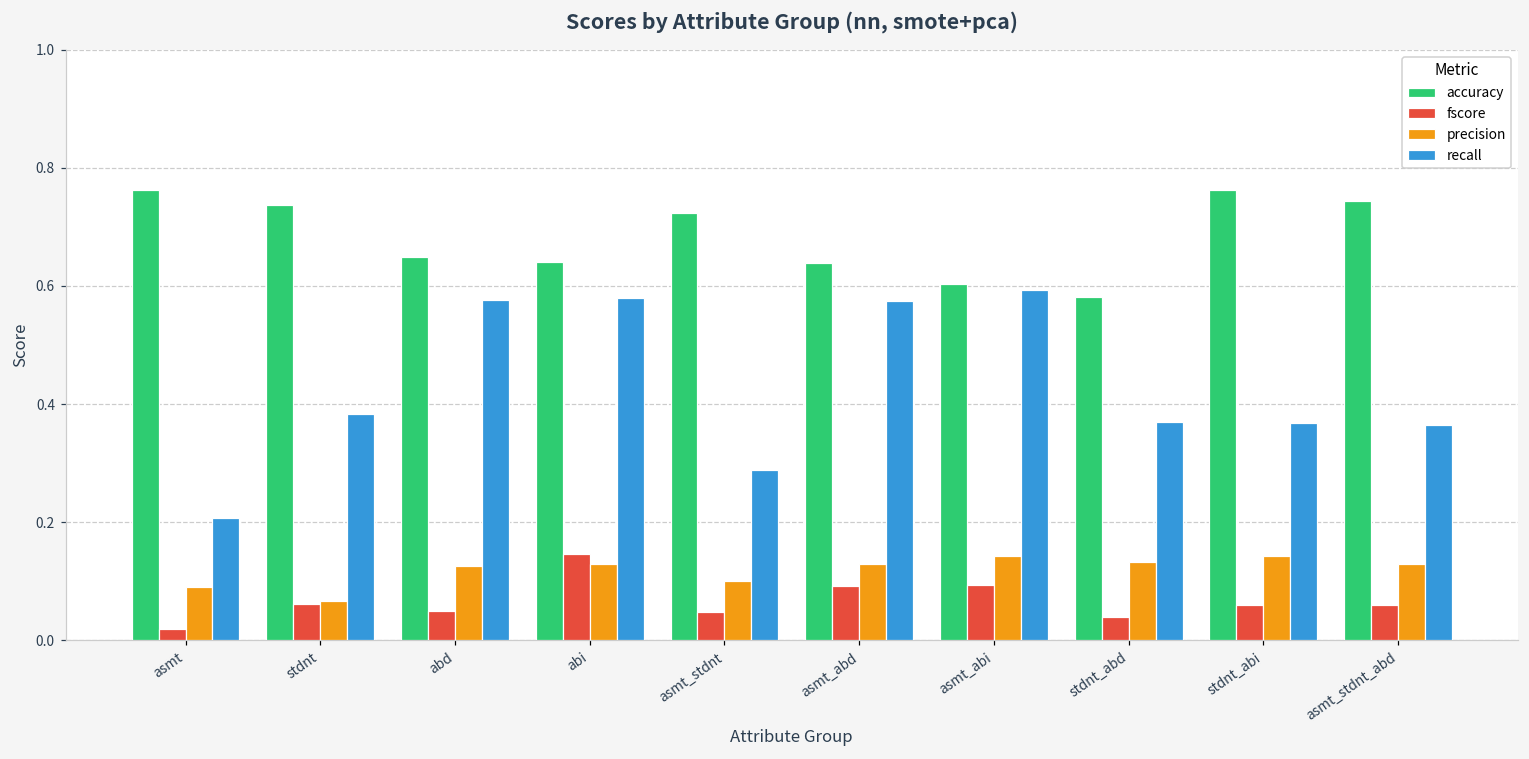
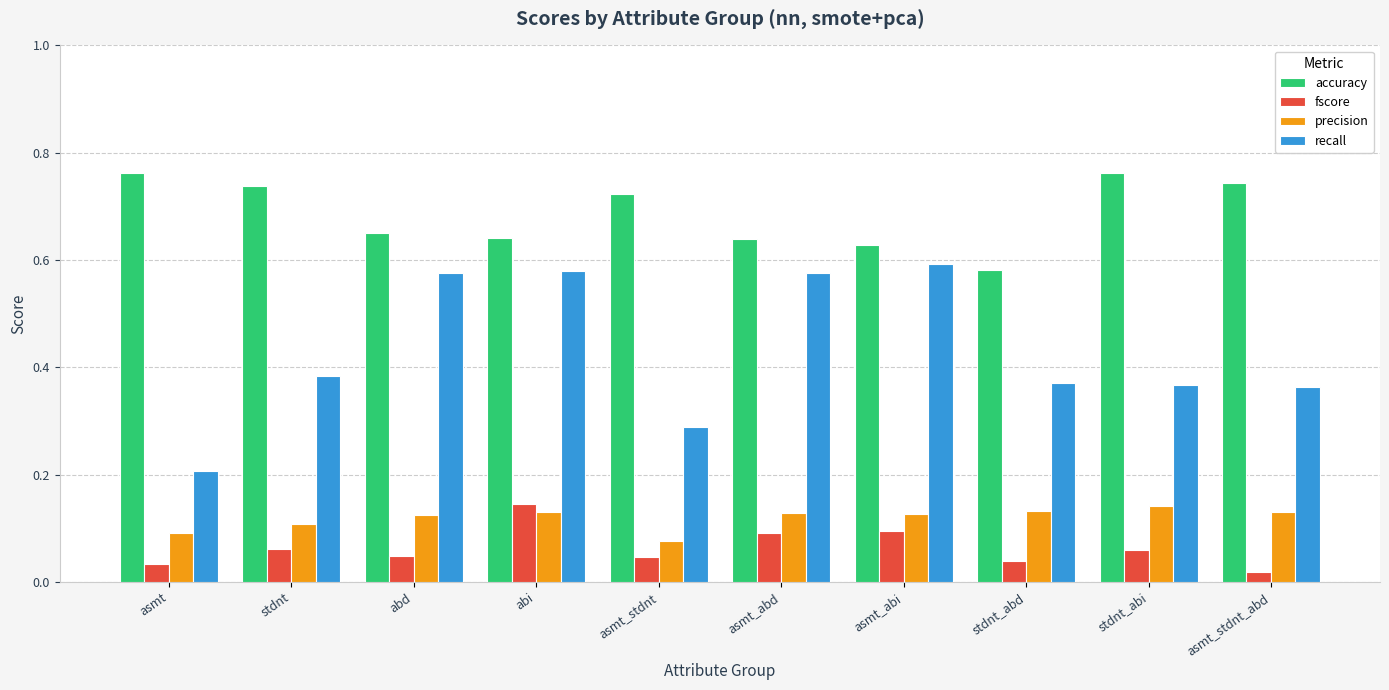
fscore, asmt: 0.02 -> 0.03
precision, stdnt: 0.07 -> 0.11
precision, asmt_stdnt: 0.10 -> 0.08
accuracy, asmt_abi: 0.60 -> 0.63
precision, asmt_abi: 0.14 -> 0.13
fscore, asmt_stdnt_abd: 0.06 -> 0.02
